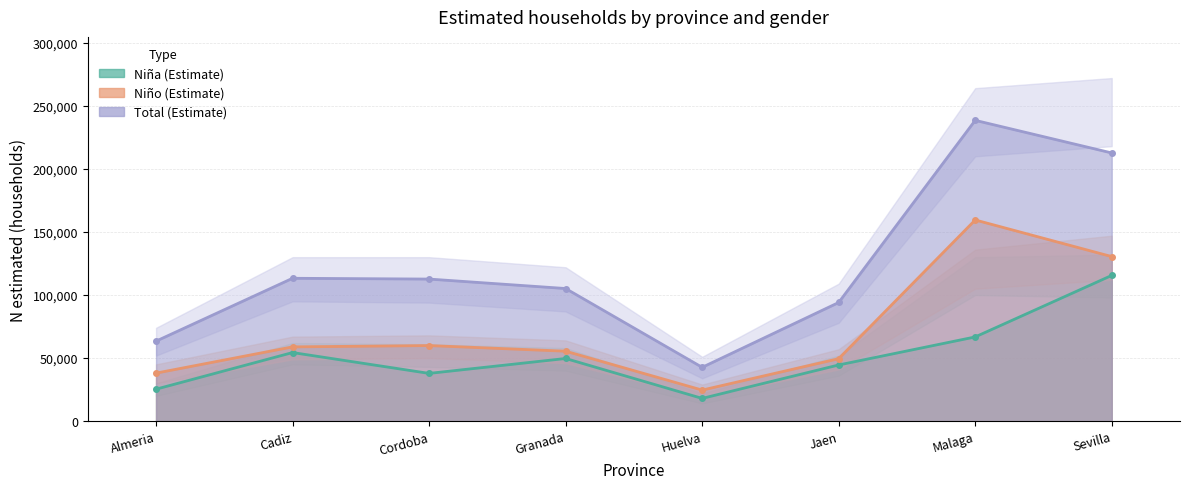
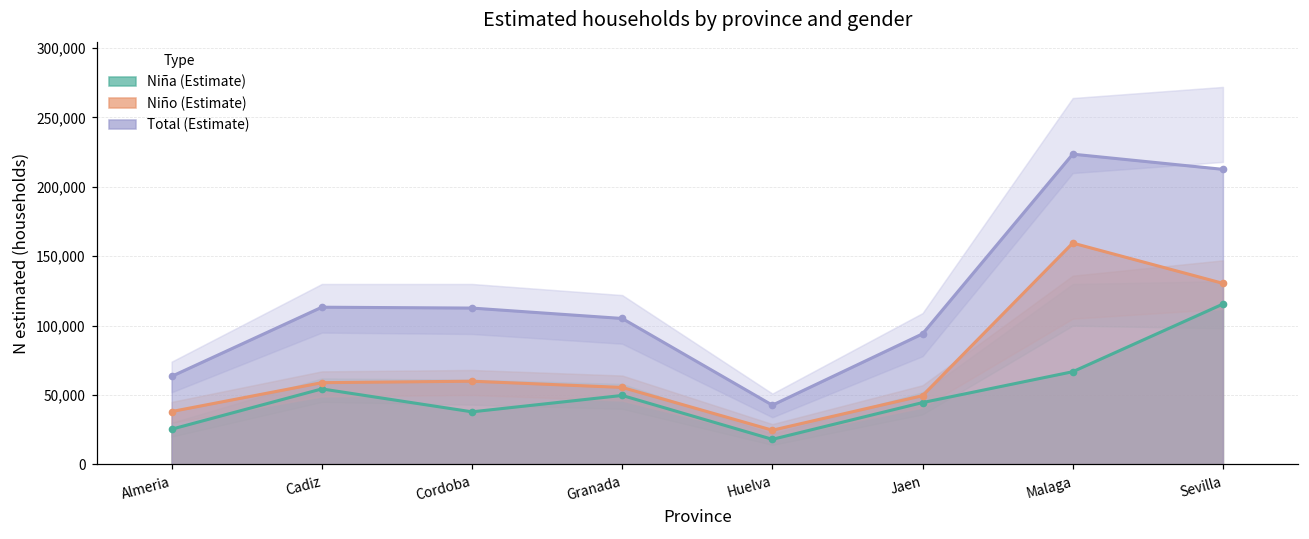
Total (Estimate), Malaga: 238,000 -> 224,000
